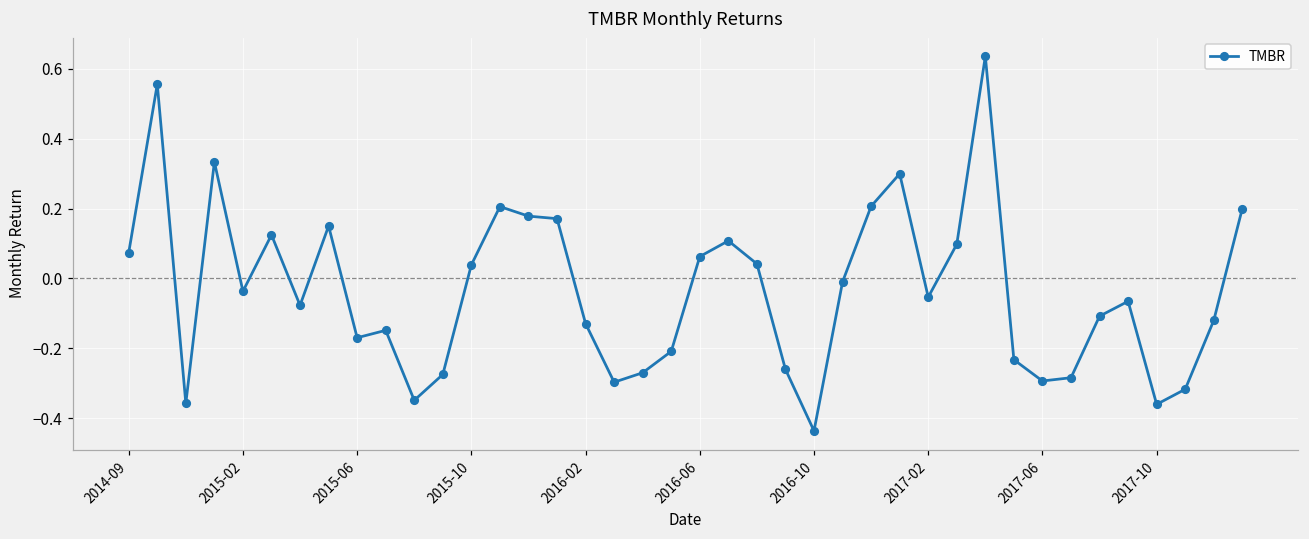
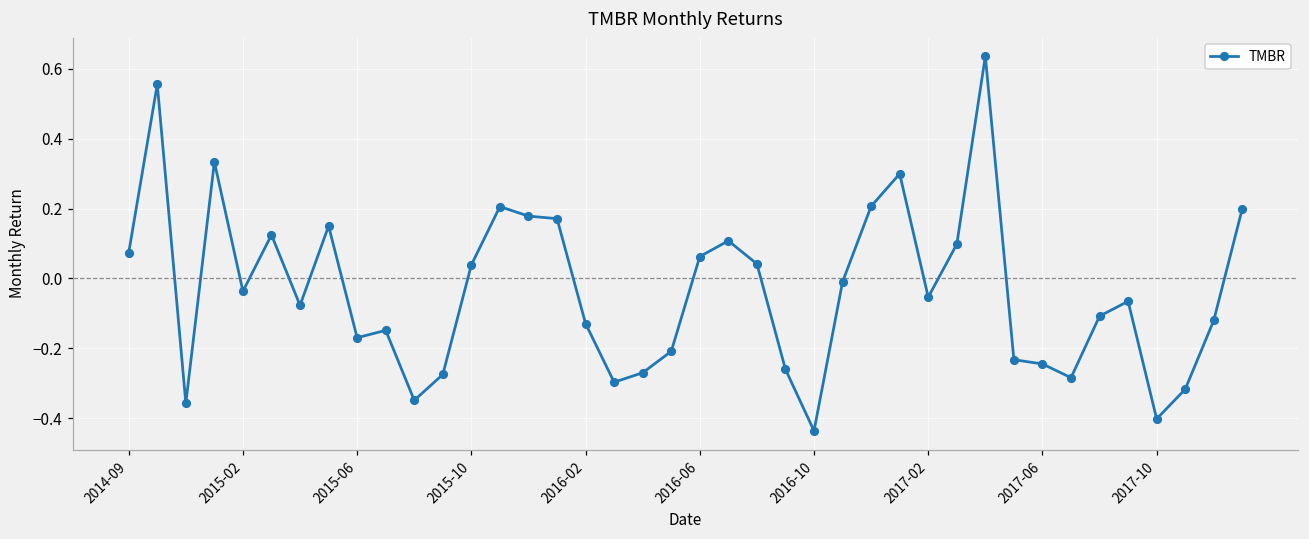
2017-06: -0.29 -> -0.24
2017-10: -0.36 -> -0.40
